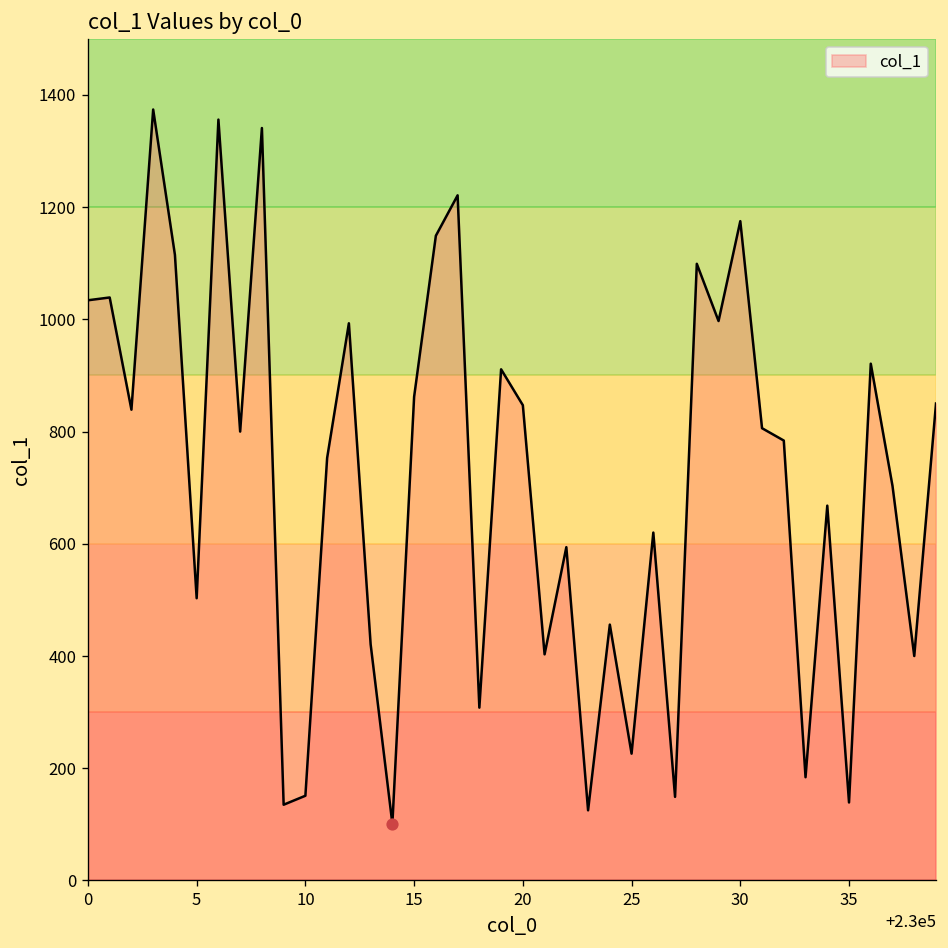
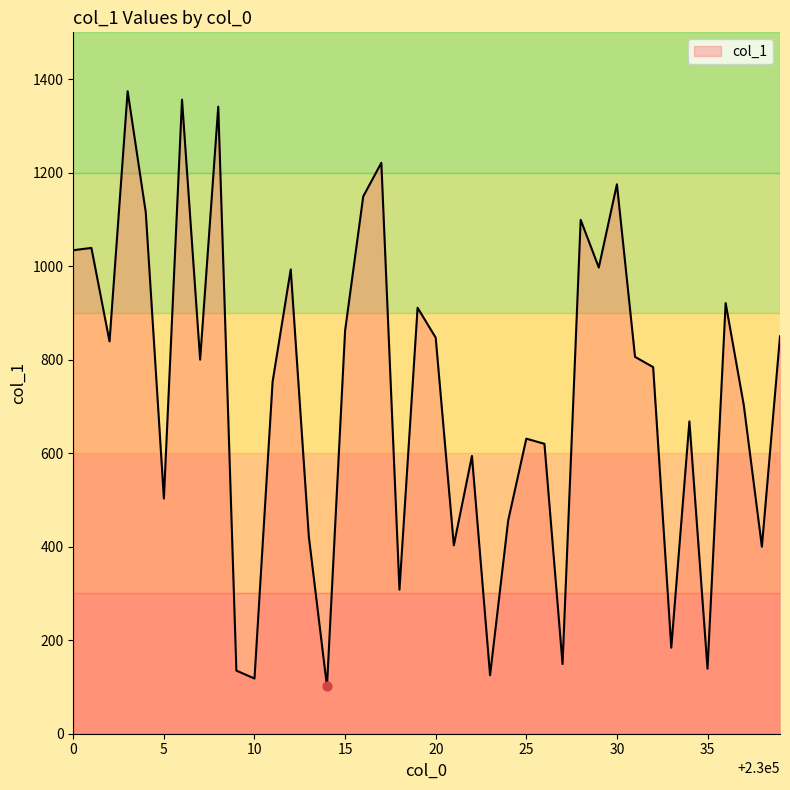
col_1, 10: 150 -> 120
col_1, 25: 230 -> 630
